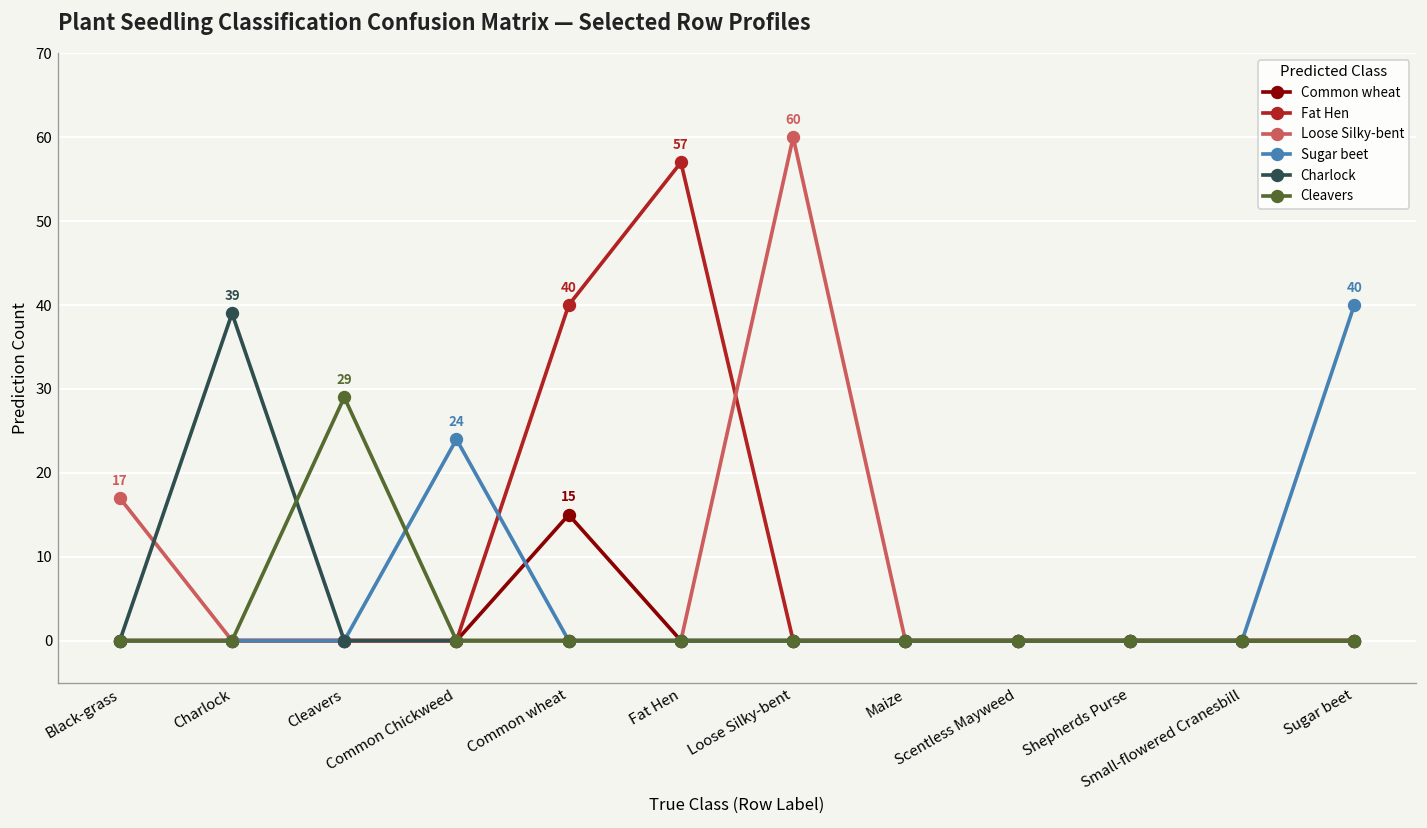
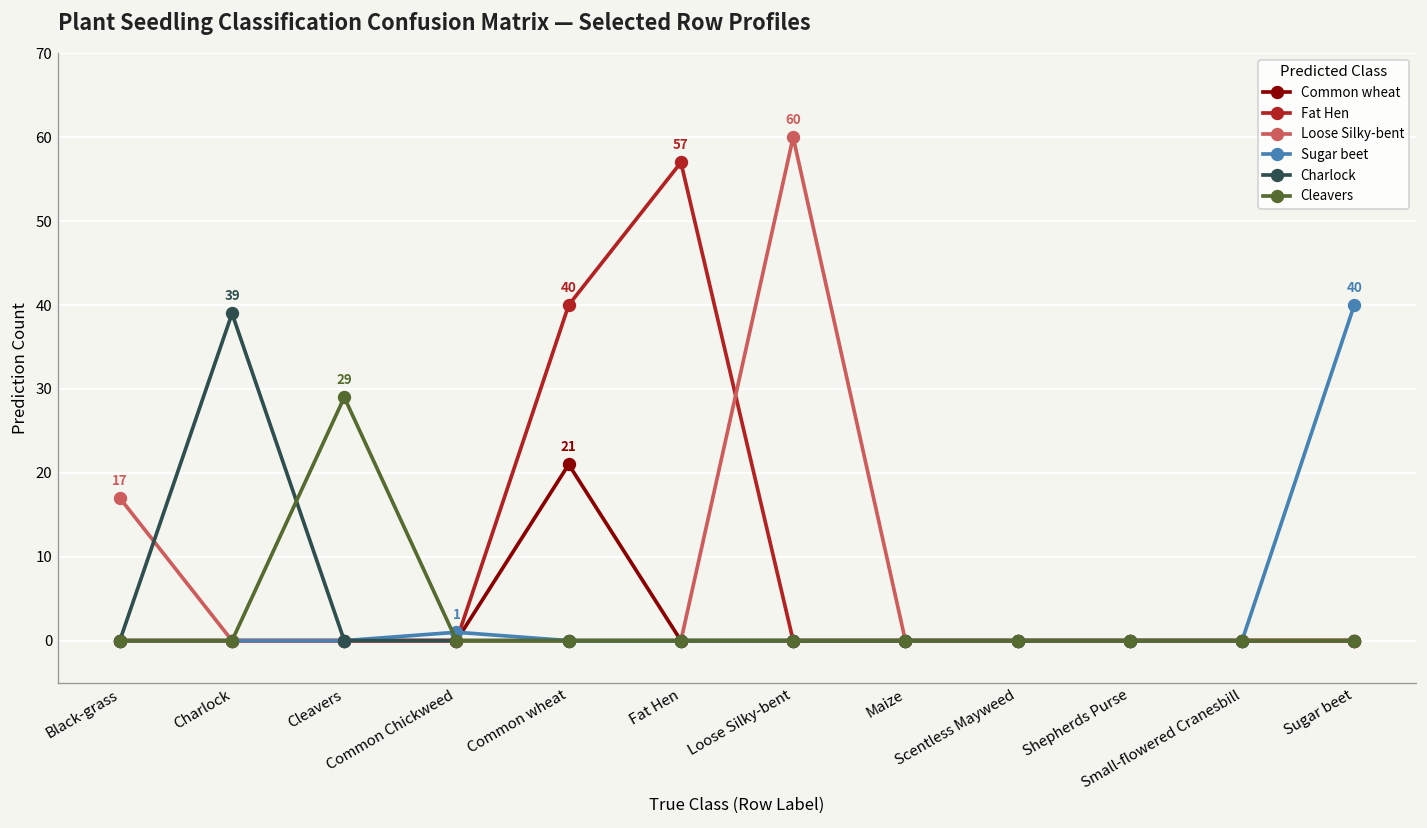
Sugar beet, Common Chickweed: 24 -> 1
Common wheat, Common wheat: 15 -> 21
